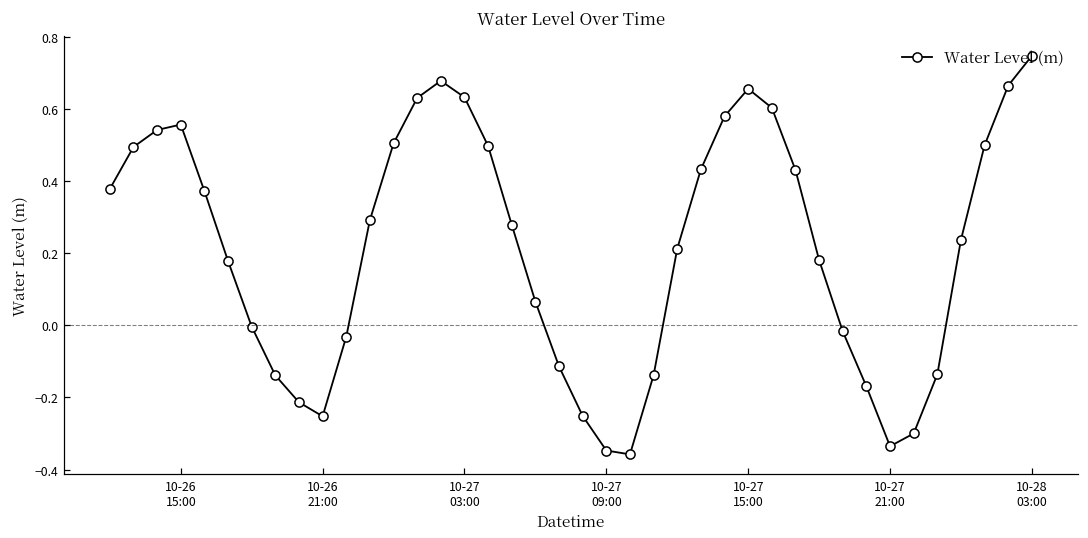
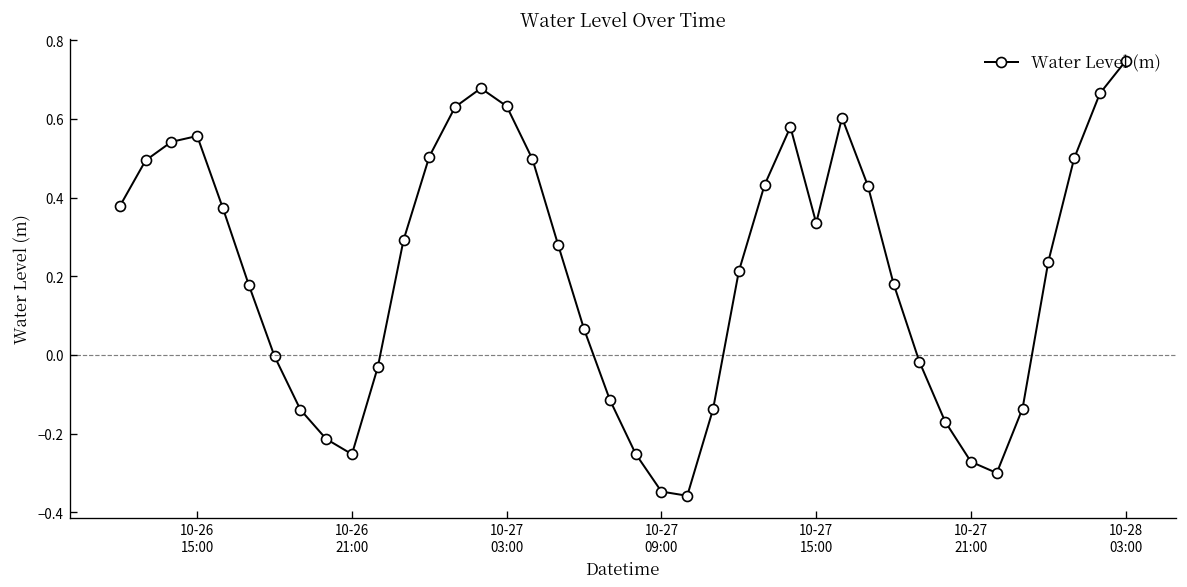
10-27 15:00: 0.66 -> 0.34
10-27 21:00: -0.34 -> -0.27
